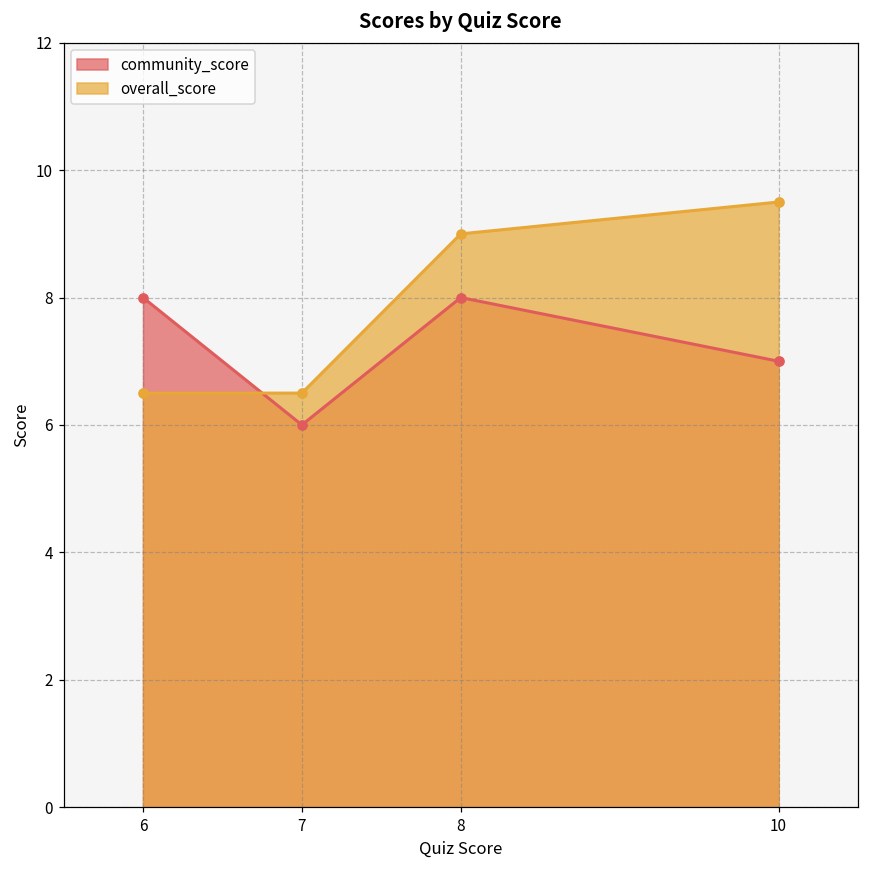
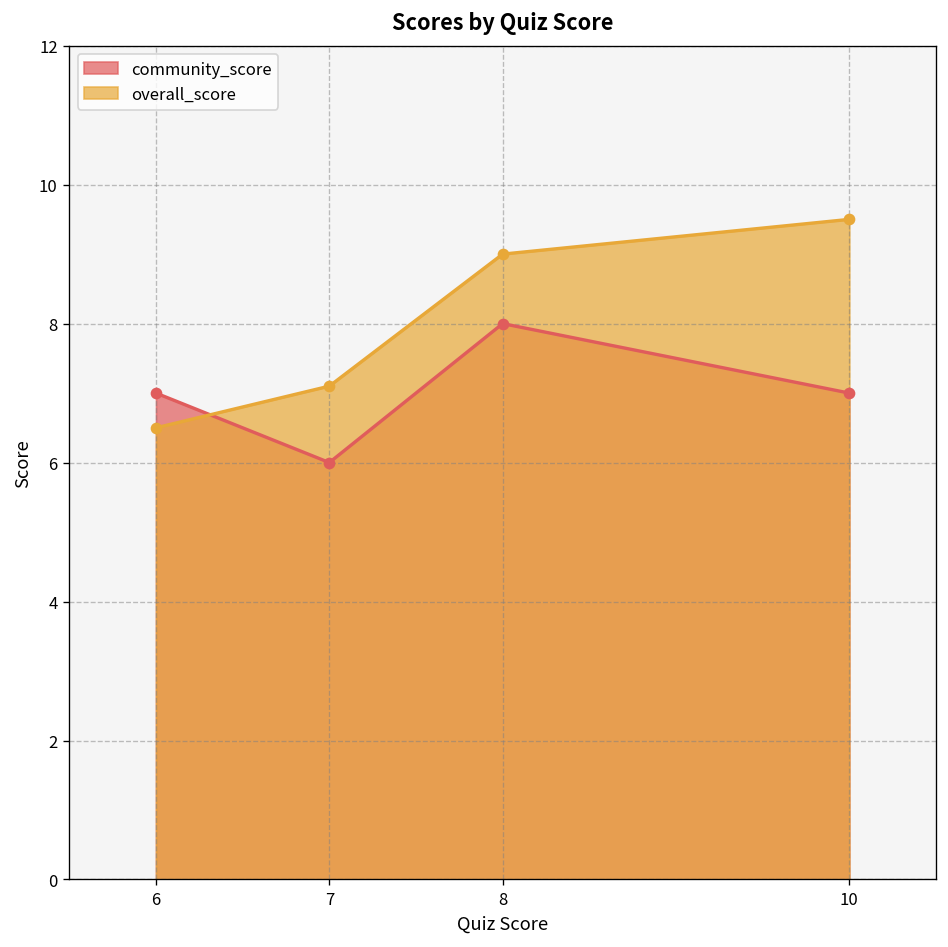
community_score, 6: 8 -> 7
overall_score, 7: 6.5 -> 7.1
